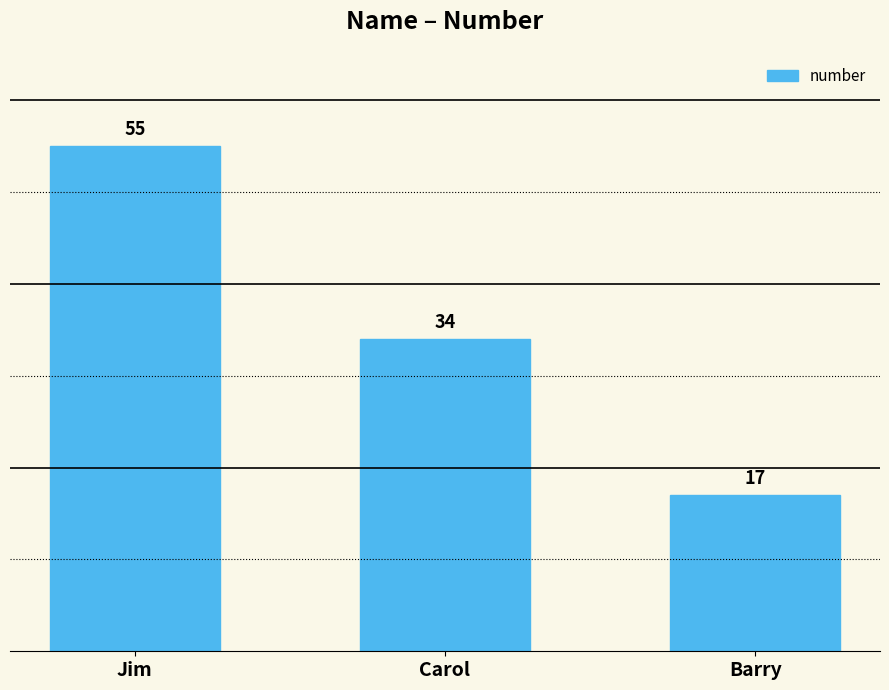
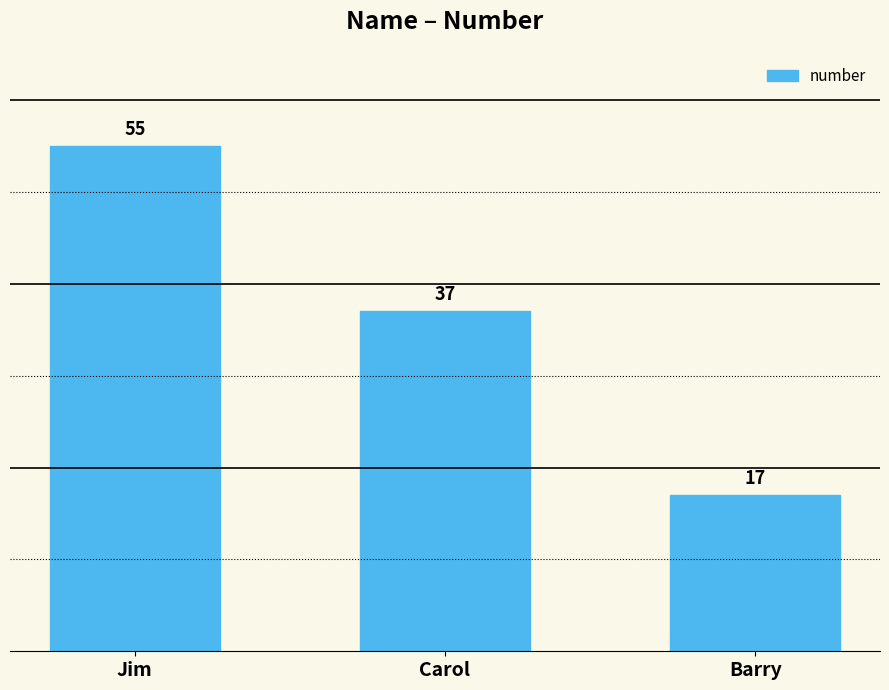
Carol: 34 -> 37
